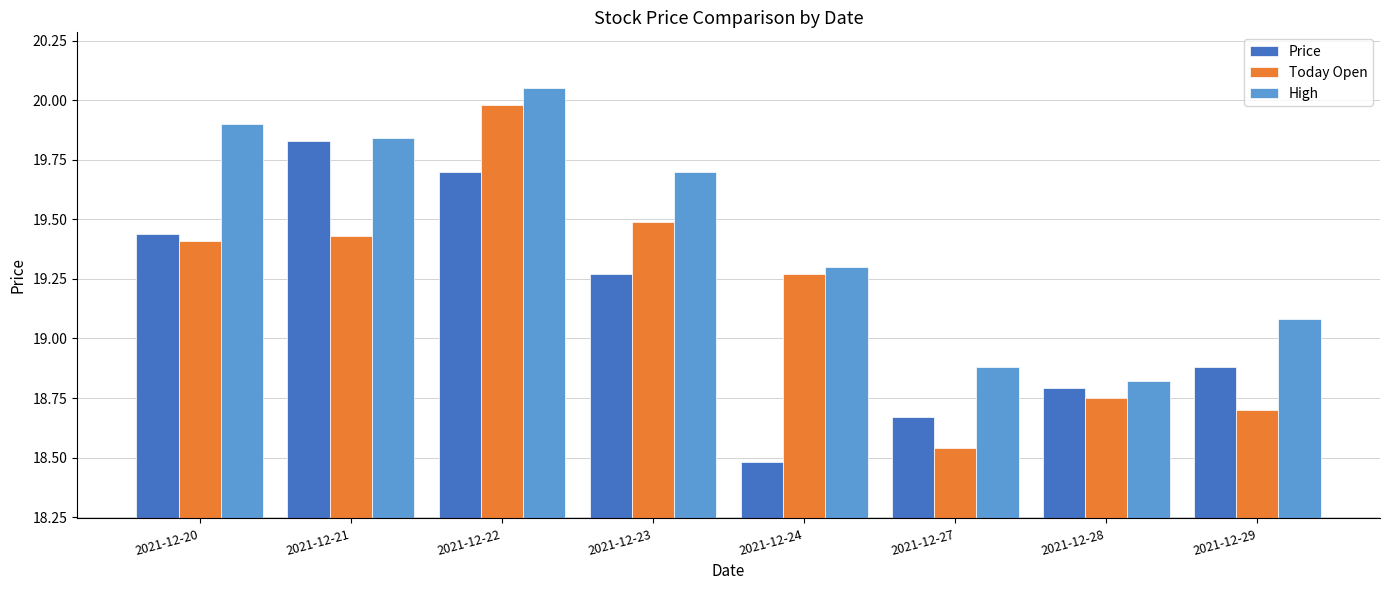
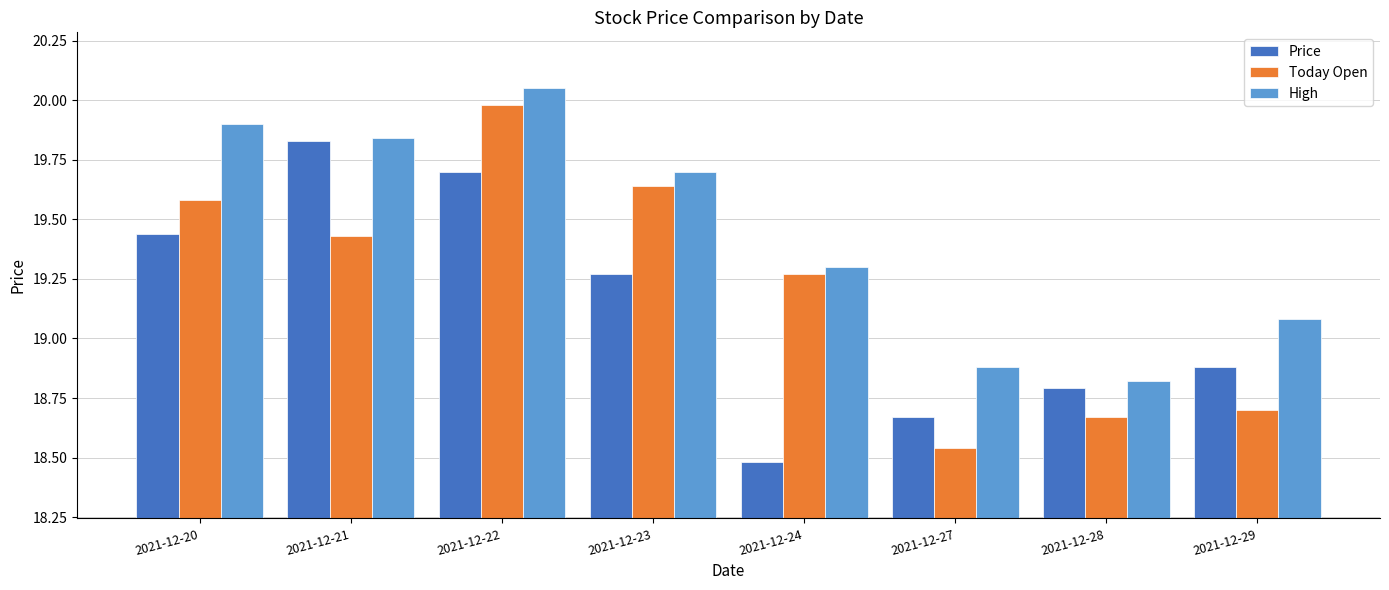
Today Open, 2021-12-20: 19.41 -> 19.58
Today Open, 2021-12-23: 19.49 -> 19.64
Today Open, 2021-12-28: 18.75 -> 18.67
